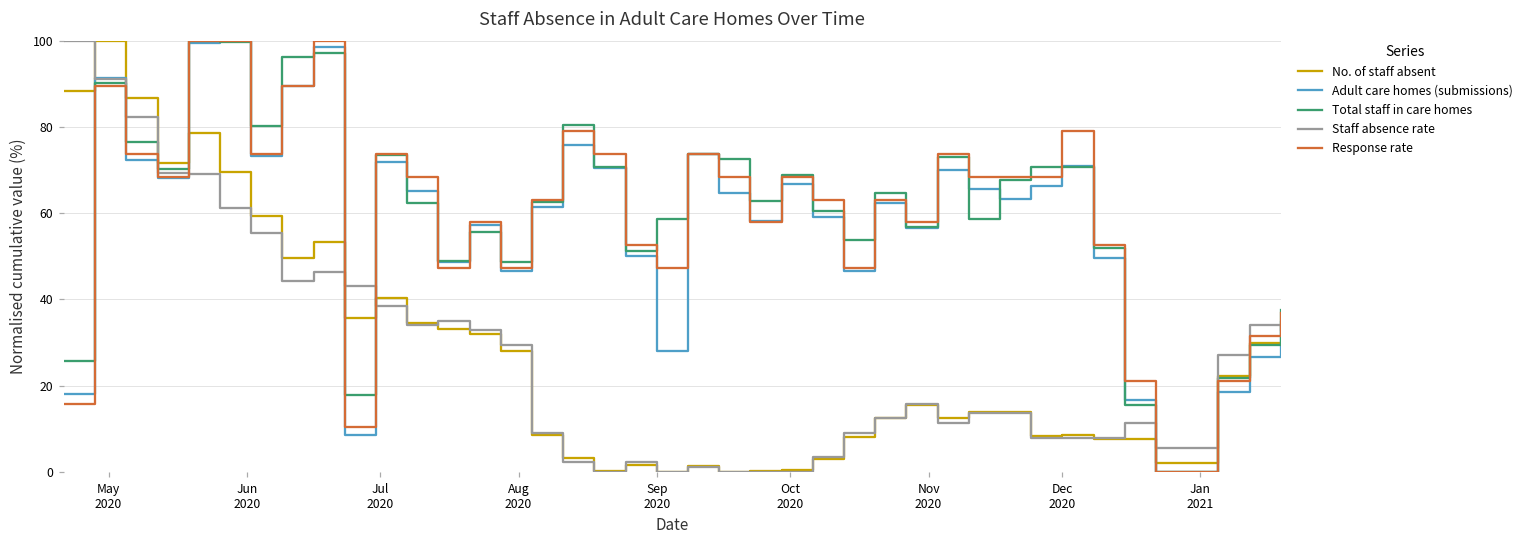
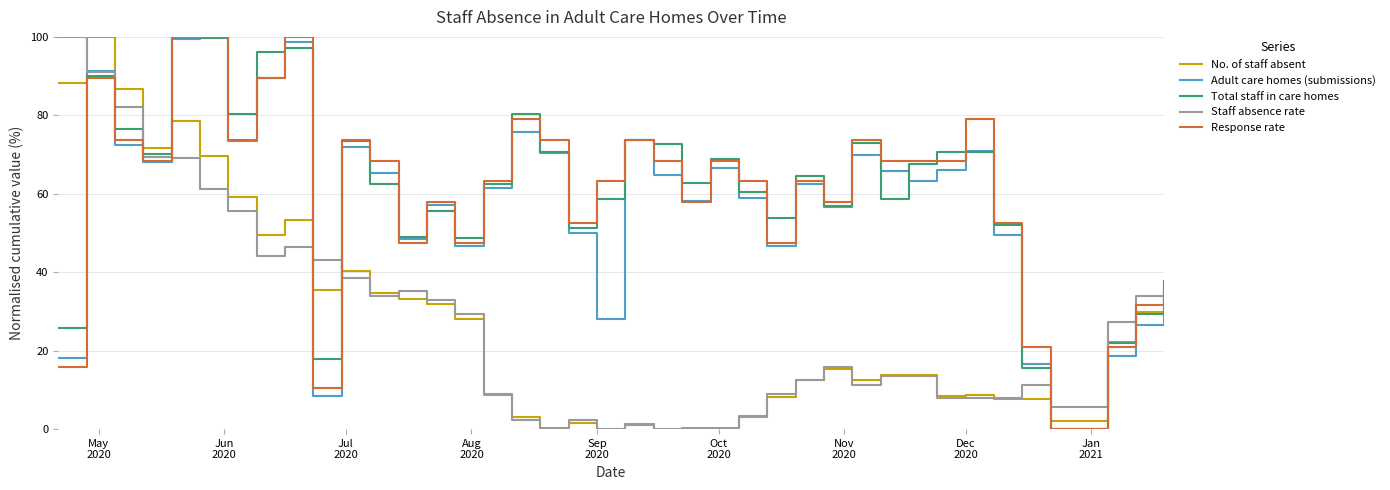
Response rate, Sep 2020: 47 -> 63
